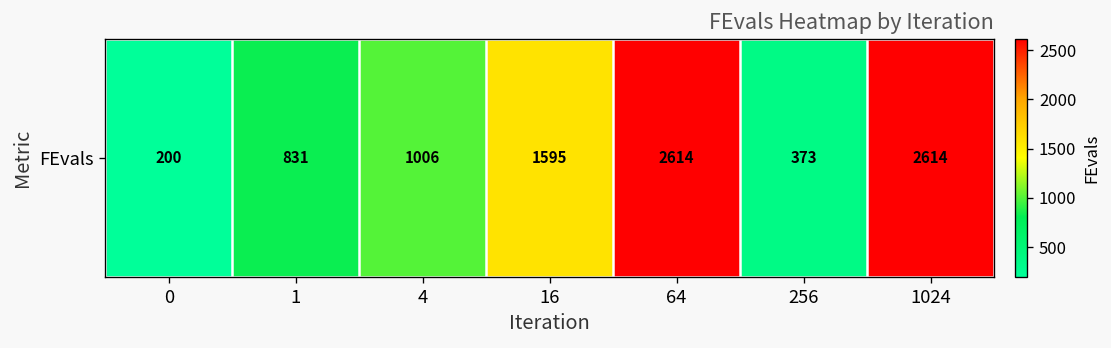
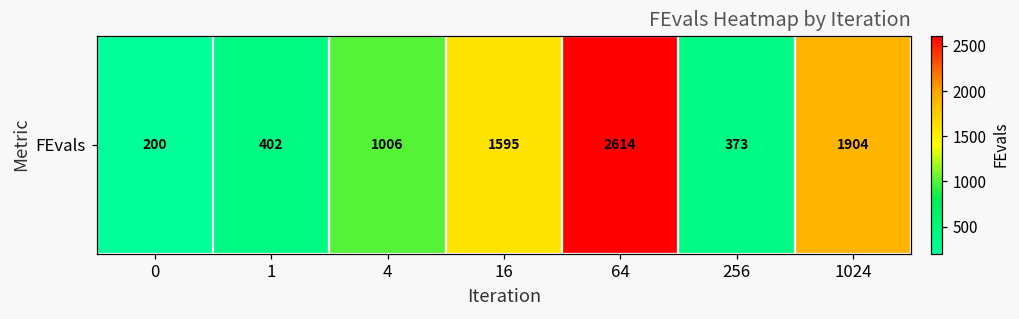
FEvals, 1: 831 -> 402
FEvals, 1024: 2614 -> 1904
